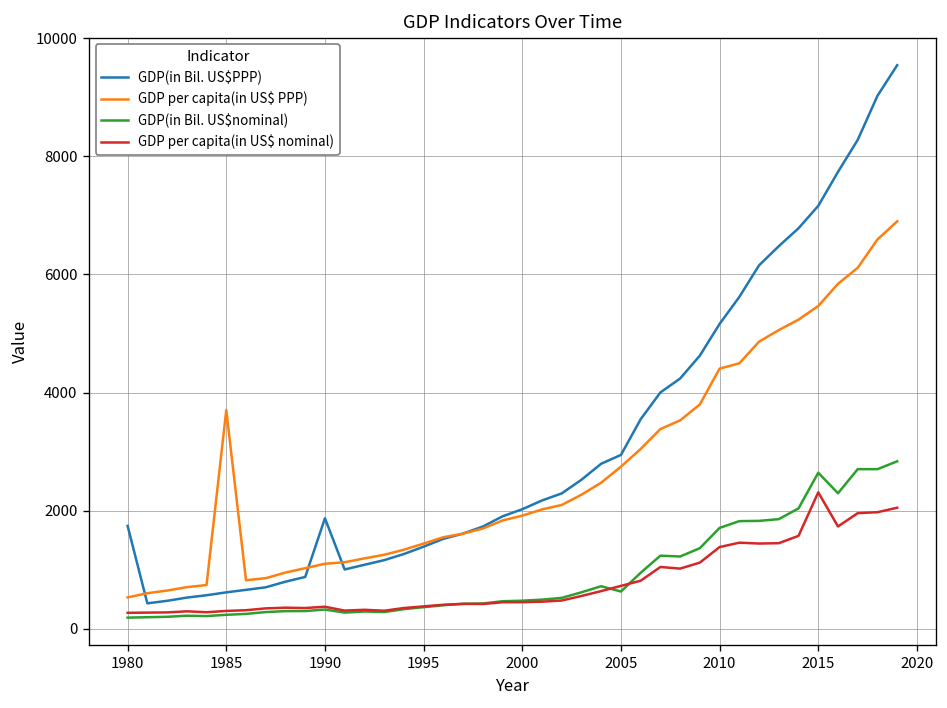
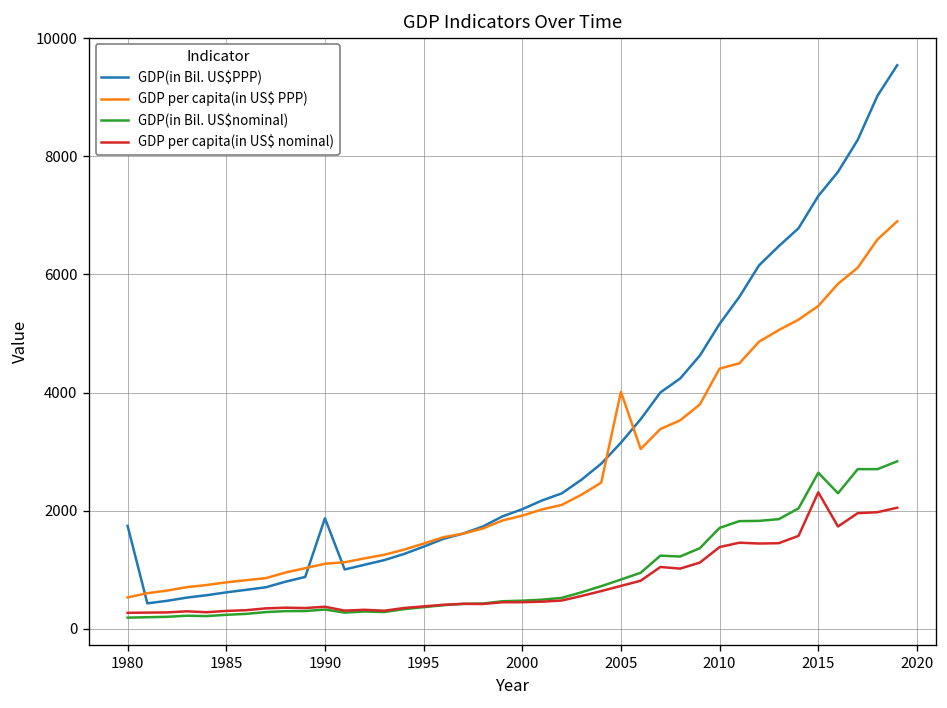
GDP per capita(in US$ PPP), 1985: 3700 -> 800
GDP(in Bil. US$PPP), 2005: 2900 -> 3200
GDP per capita(in US$ PPP), 2005: 2700 -> 4000
GDP(in Bil. US$nominal), 2005: 600 -> 800
GDP(in Bil. US$PPP), 2015: 7200 -> 7300
